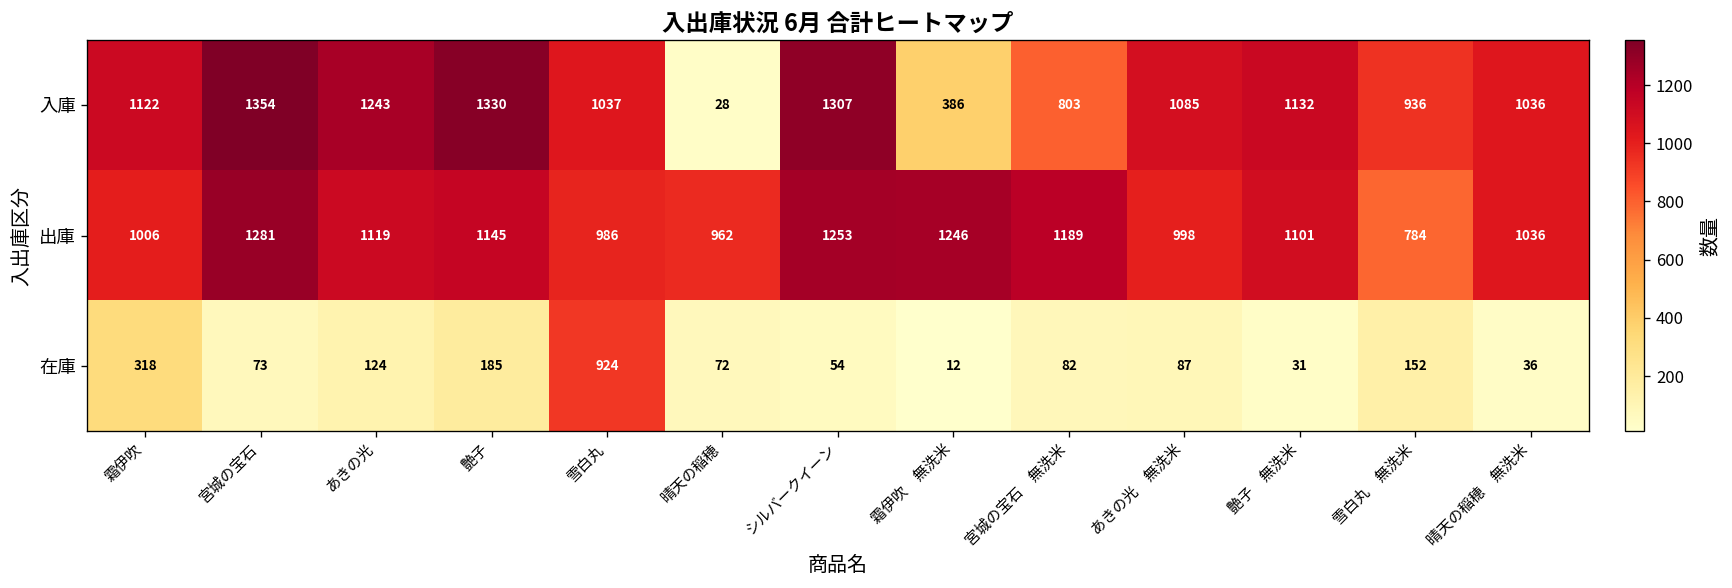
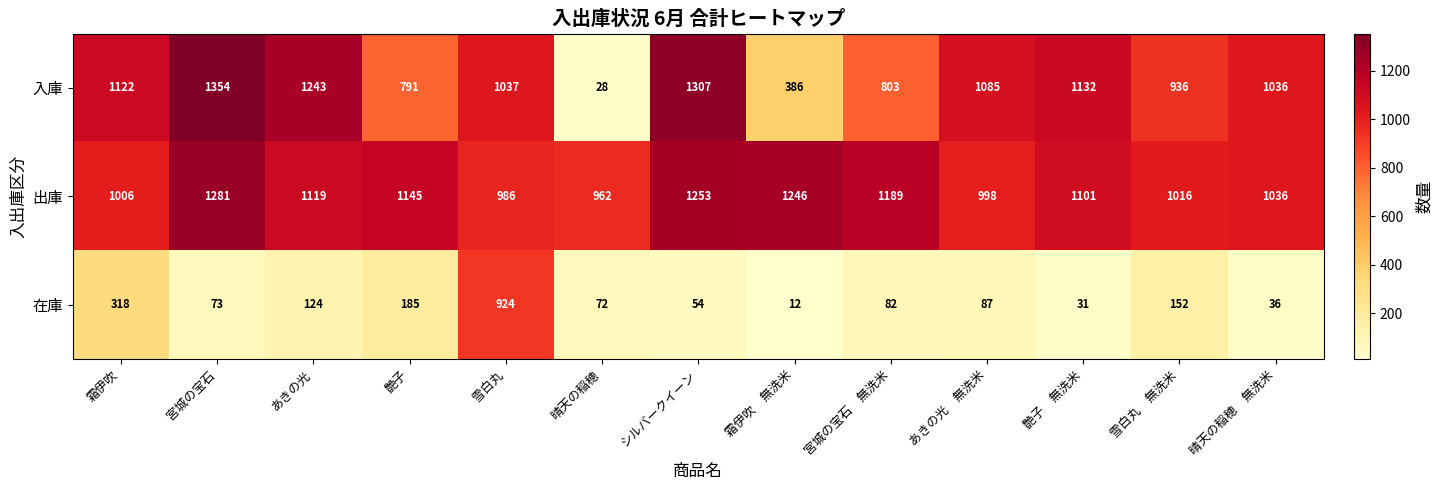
入庫, 艶子: 1330 -> 791
出庫, 雪白丸 無洗米: 784 -> 1016
